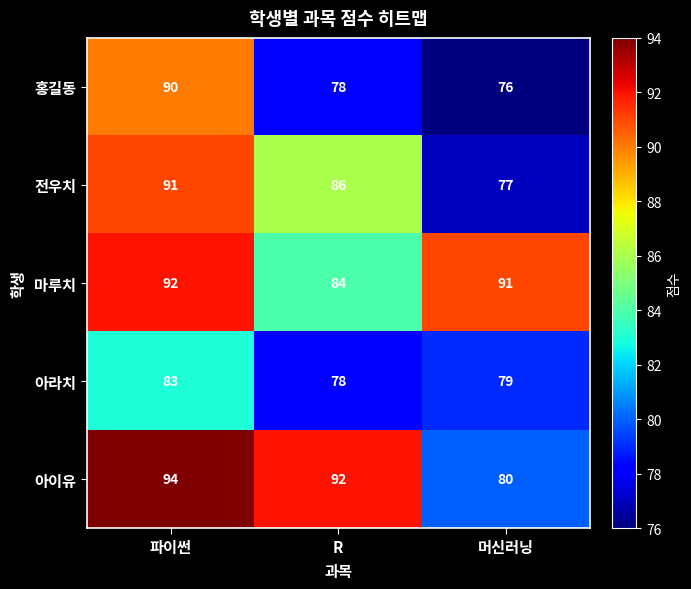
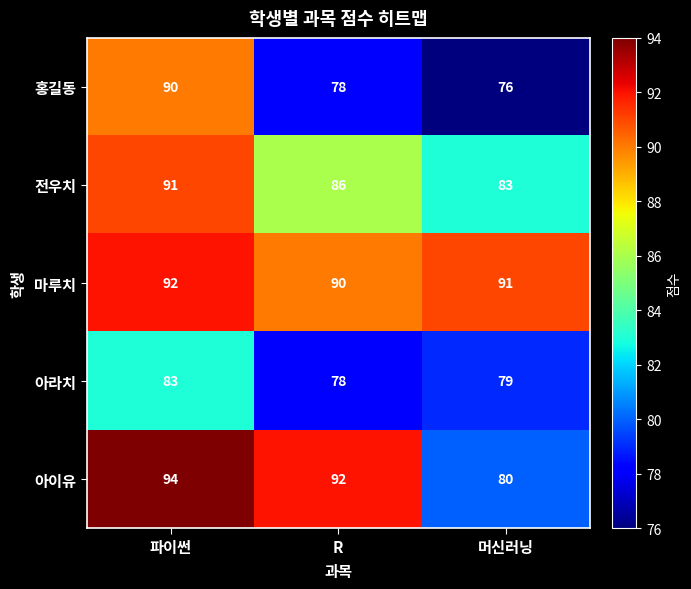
전우치, 머신러닝: 77 -> 83
마루치, R: 84 -> 90
